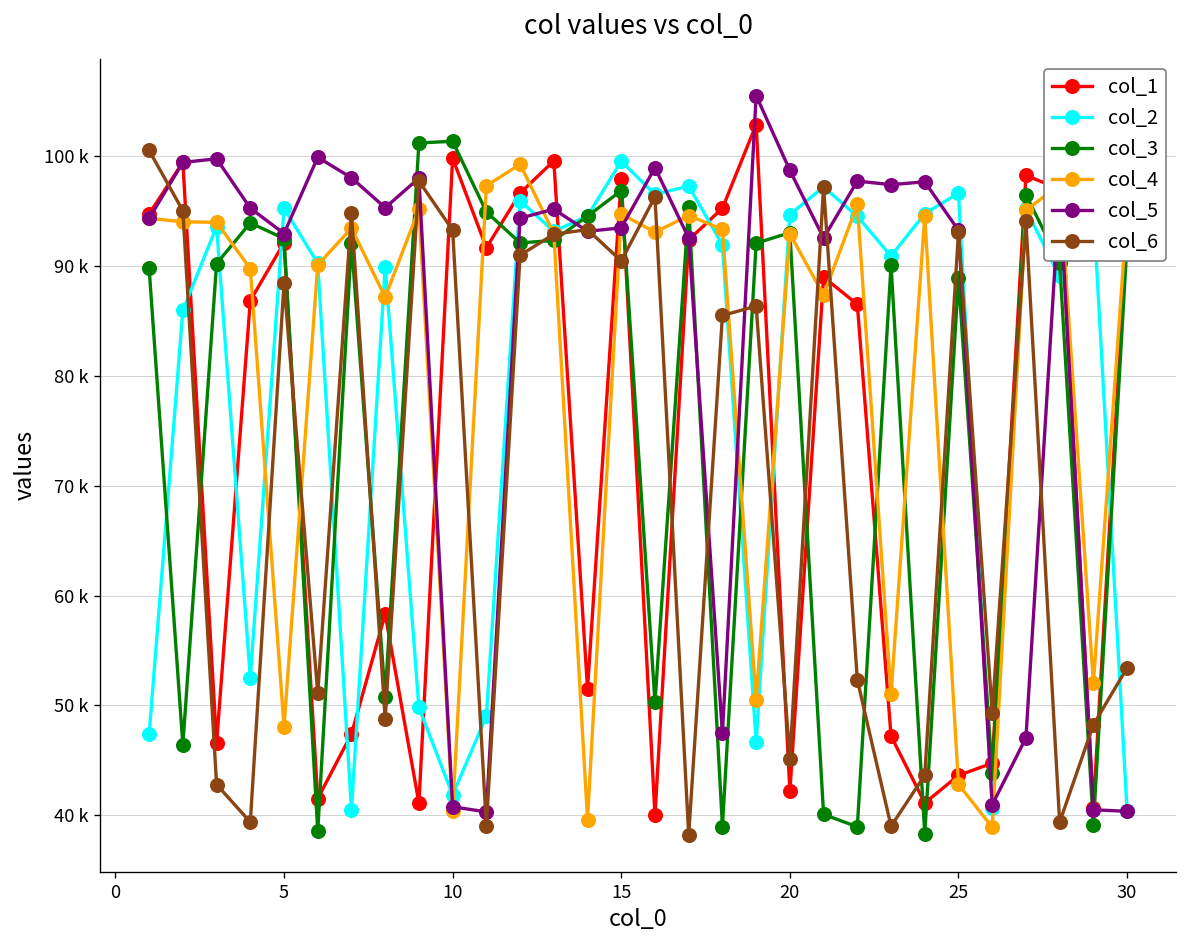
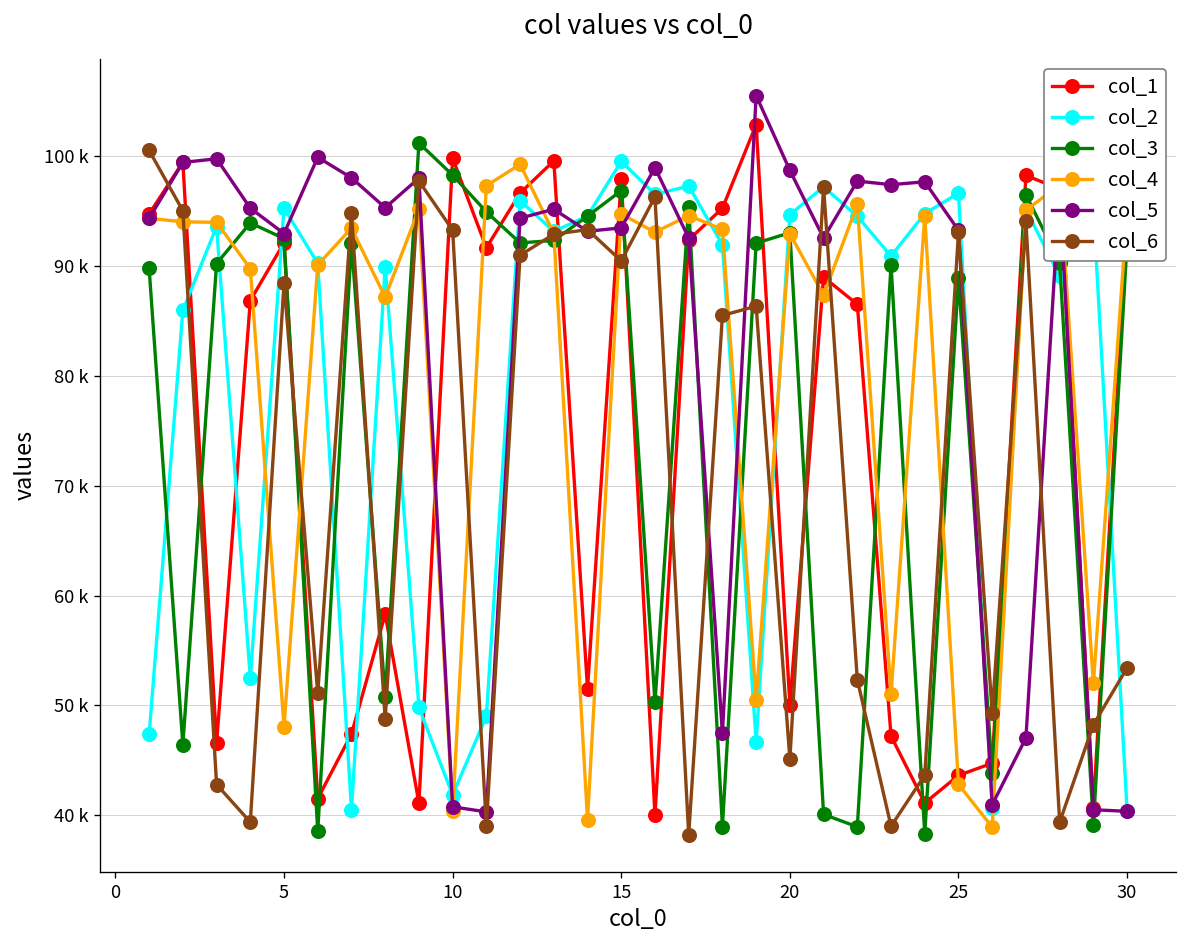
col_3, 10: 101000 -> 98000
col_1, 20: 42000 -> 50000
